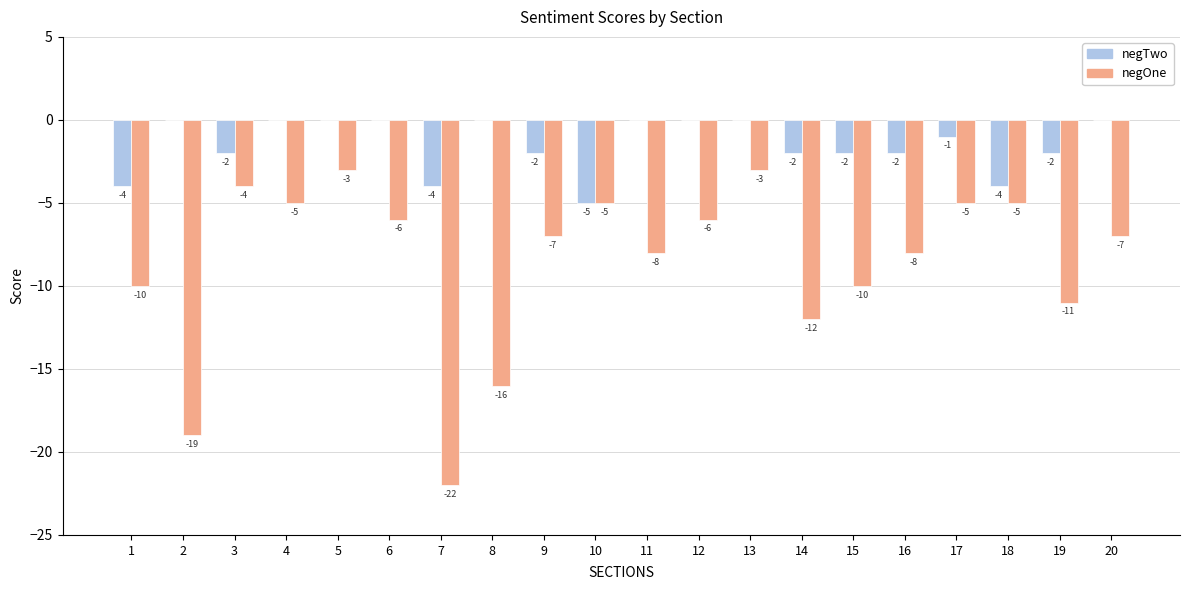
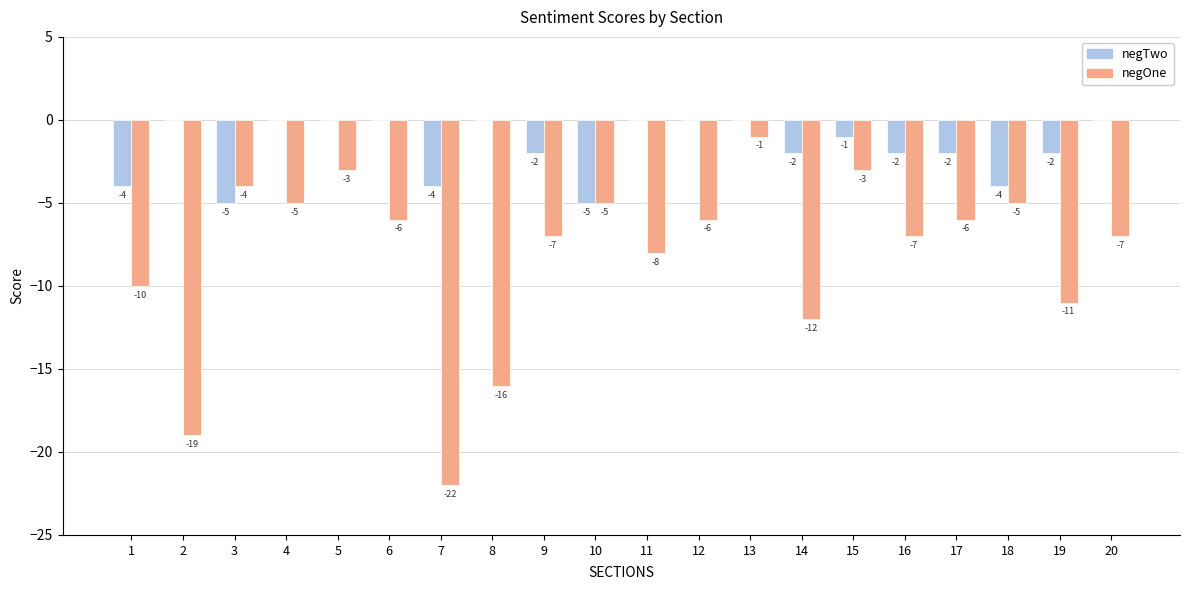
negTwo, 3: -2 -> -5
negOne, 13: -3 -> -1
negTwo, 15: -2 -> -1
negOne, 15: -10 -> -3
negOne, 16: -8 -> -7
negTwo, 17: -1 -> -2
negOne, 17: -5 -> -6
